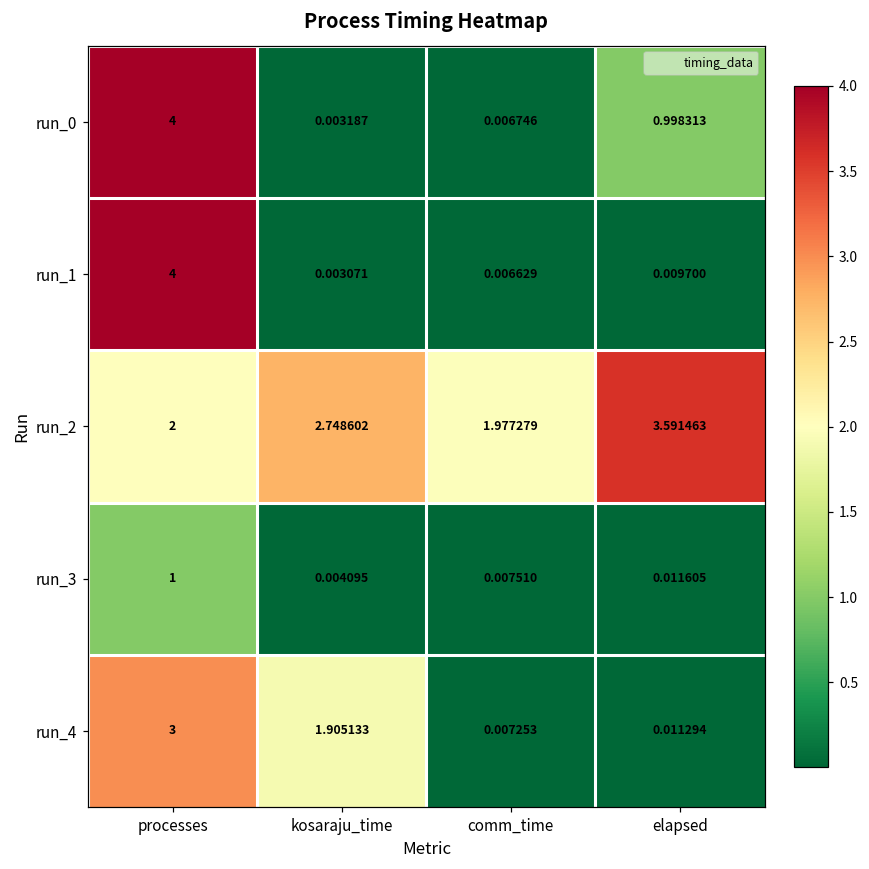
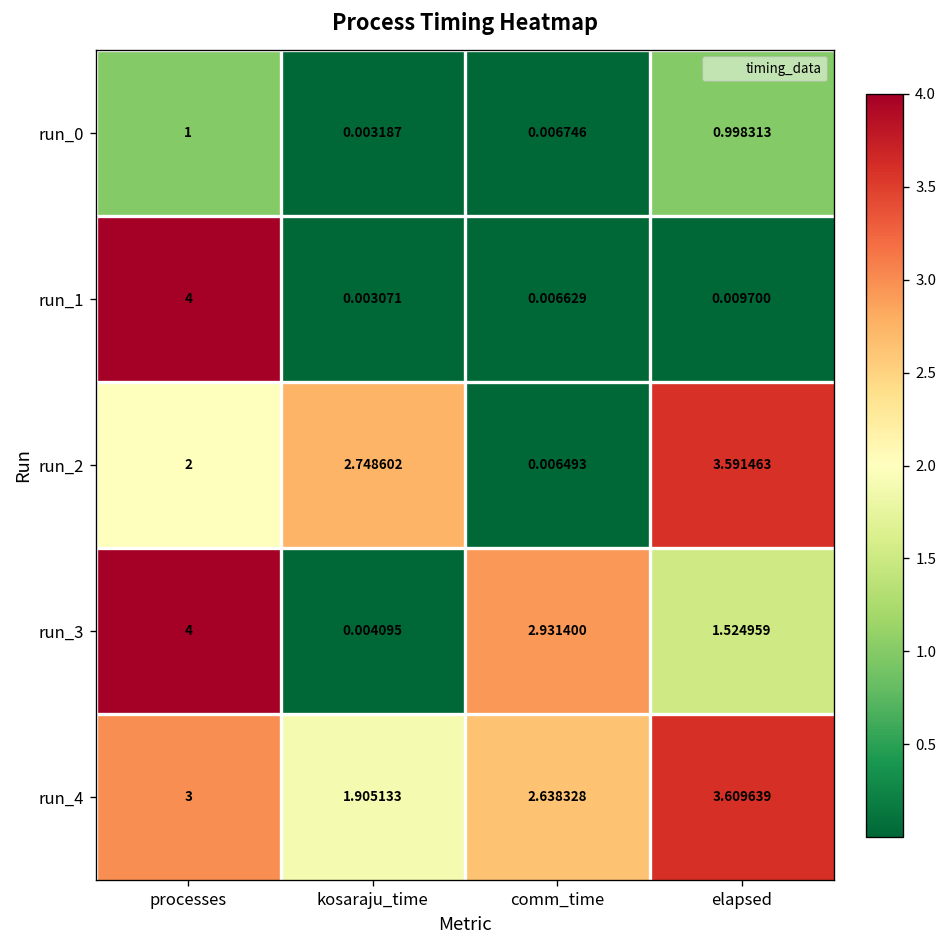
run_0, processes: 4 -> 1
run_2, comm_time: 1.977279 -> 0.006493
run_3, processes: 1 -> 4
run_3, comm_time: 0.007510 -> 2.931400
run_3, elapsed: 0.011605 -> 1.524959
run_4, comm_time: 0.007253 -> 2.638328
run_4, elapsed: 0.011294 -> 3.609639
